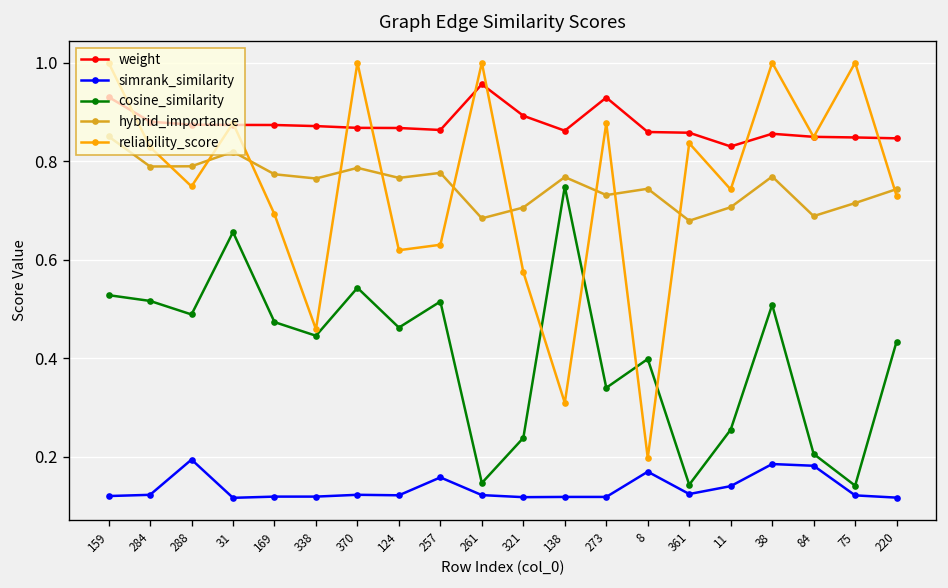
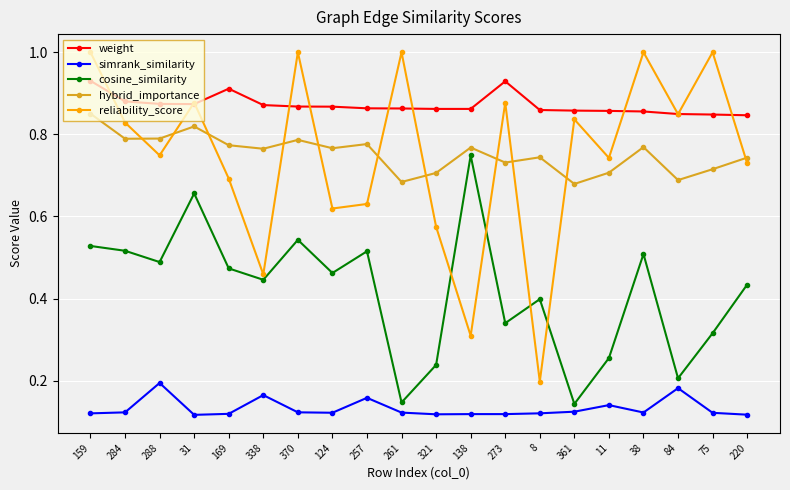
weight, 169: 0.87 -> 0.91
simrank_similarity, 338: 0.12 -> 0.16
weight, 261: 0.96 -> 0.86
weight, 321: 0.89 -> 0.86
simrank_similarity, 8: 0.17 -> 0.12
weight, 11: 0.83 -> 0.86
simrank_similarity, 38: 0.19 -> 0.12
cosine_similarity, 75: 0.14 -> 0.32
